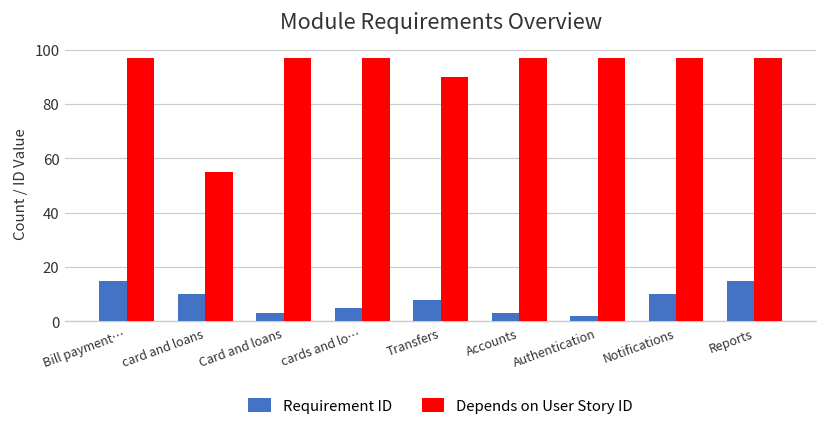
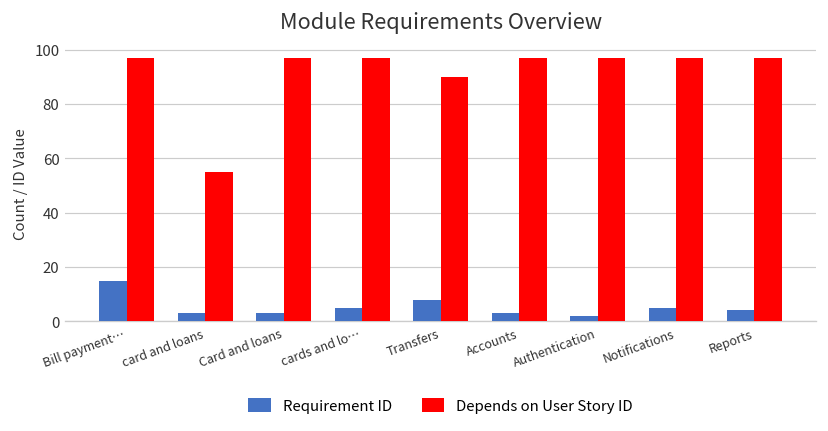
Requirement ID, card and loans: 10 -> 3
Requirement ID, Notifications: 10 -> 5
Requirement ID, Reports: 15 -> 4
